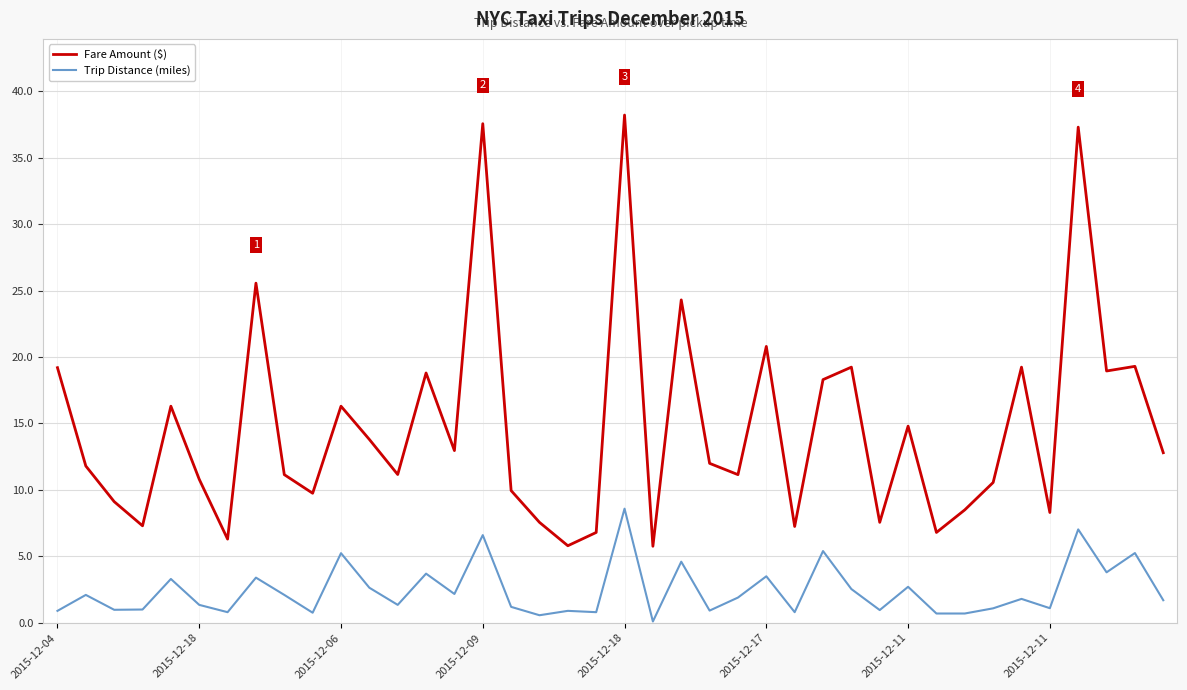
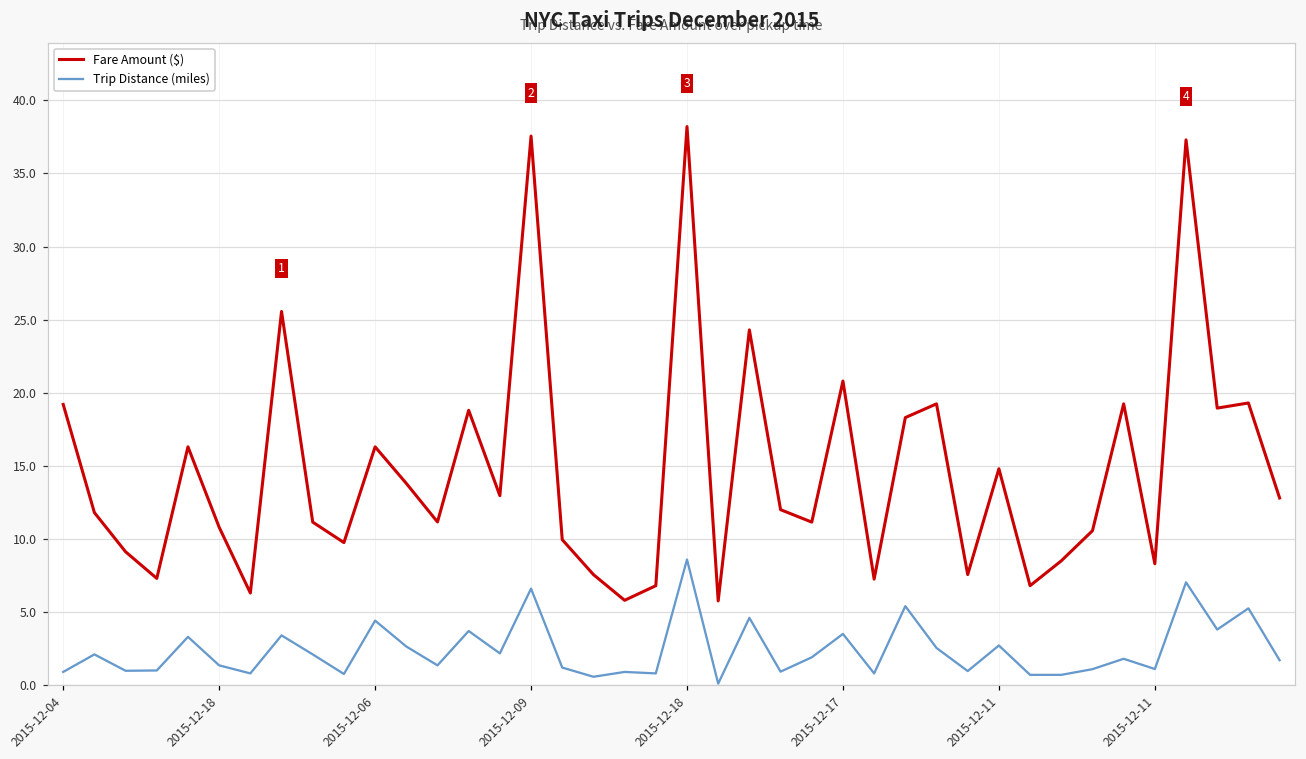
Trip Distance (miles), 2015-12-06: 5.2 -> 4.4
